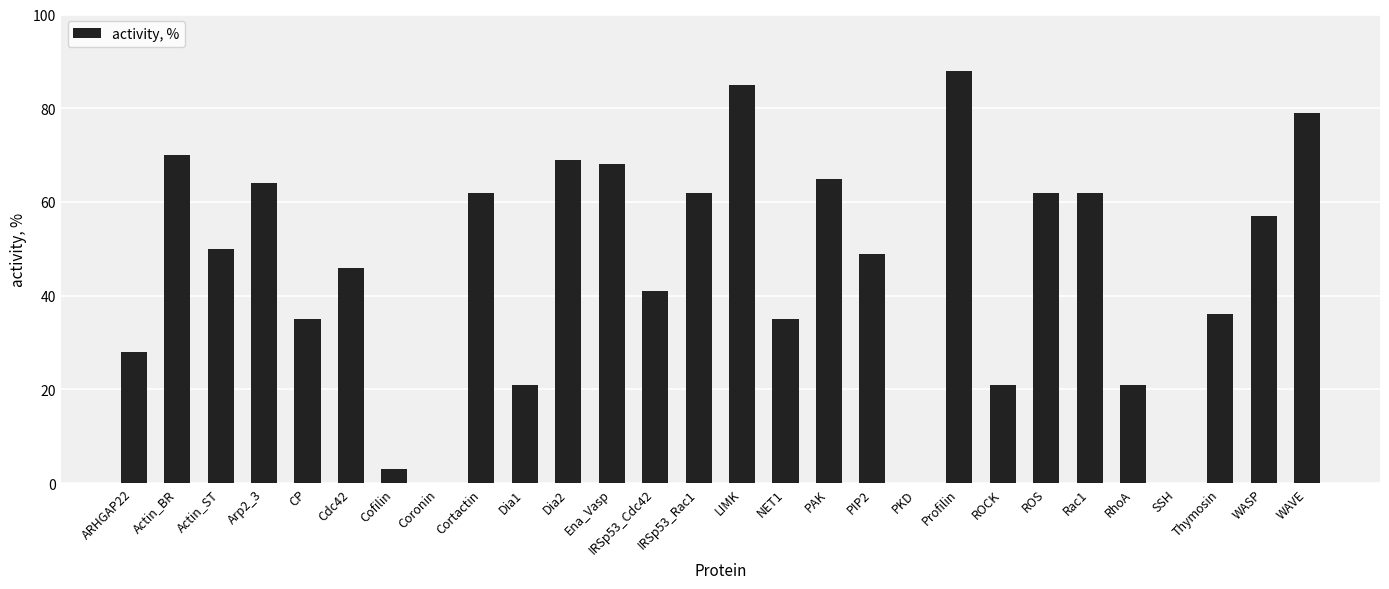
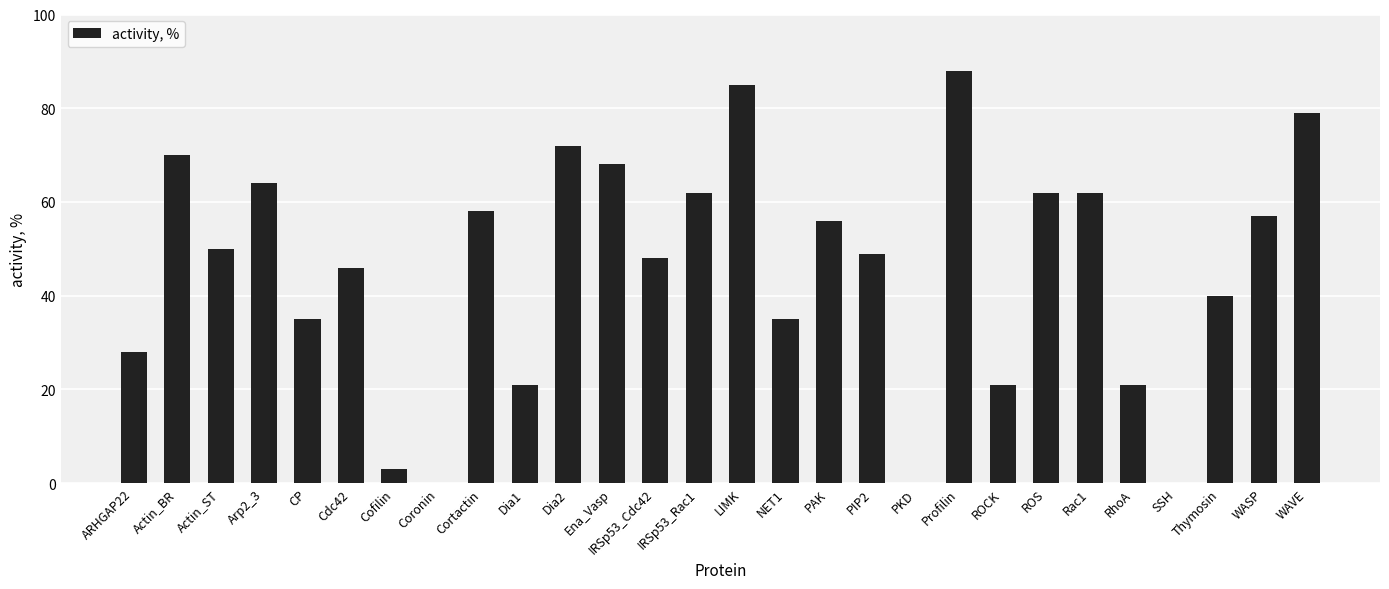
Cortactin: 62 -> 58
Dia2: 69 -> 72
IRSp53_Cdc42: 41 -> 48
PAK: 65 -> 56
Thymosin: 36 -> 40
